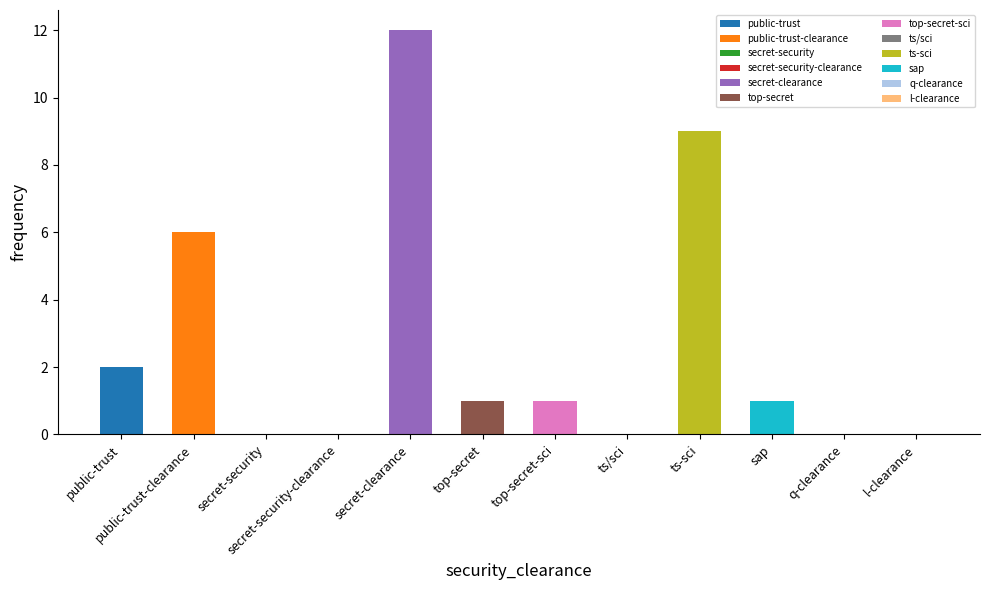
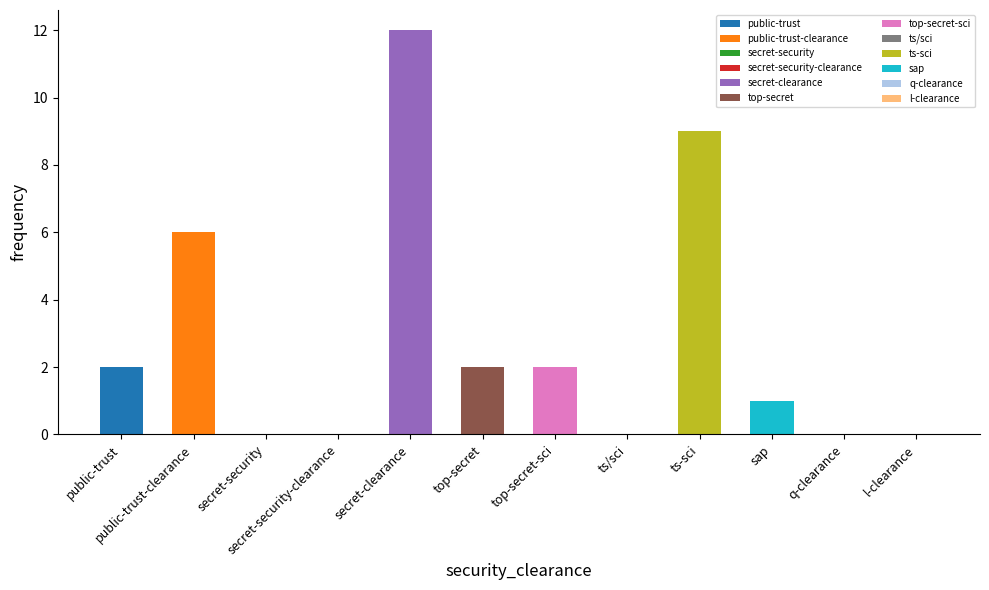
top-secret: 1 -> 2
top-secret-sci: 1 -> 2
